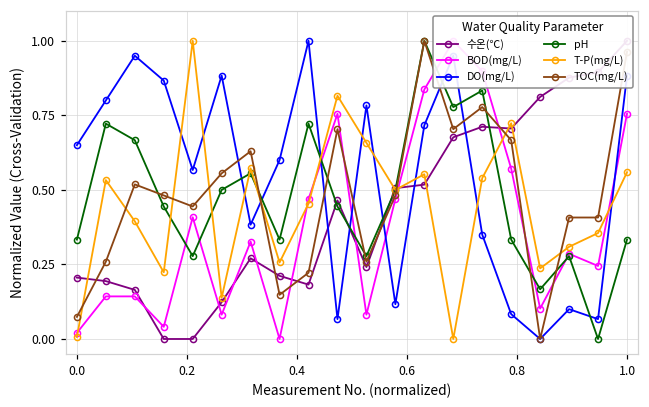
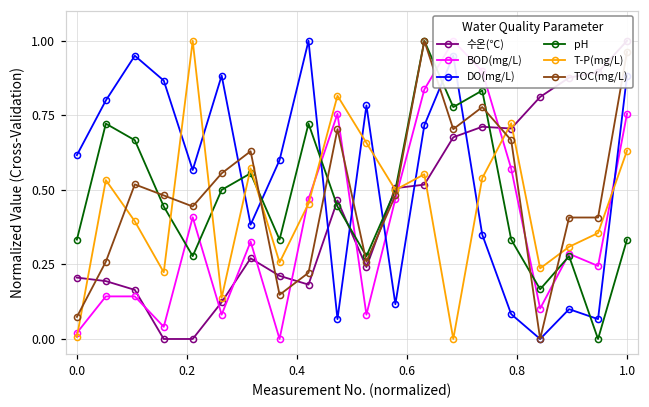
DO(mg/L), 0.0: 0.65 -> 0.62
T-P(mg/L), 1.0: 0.56 -> 0.63
